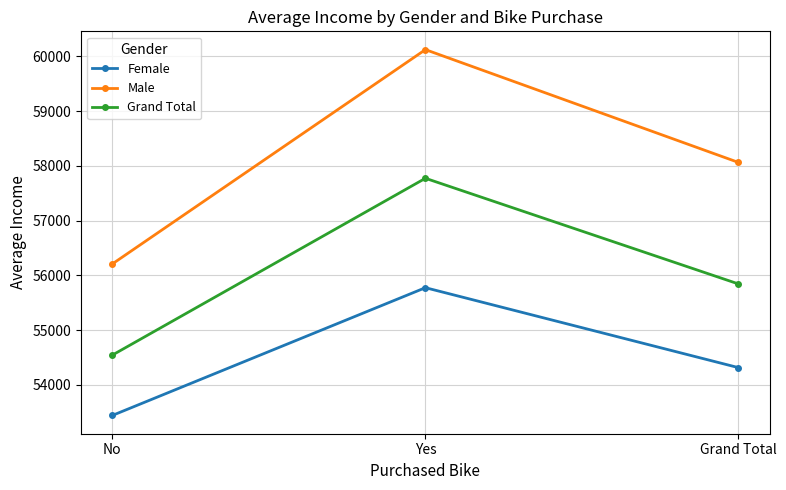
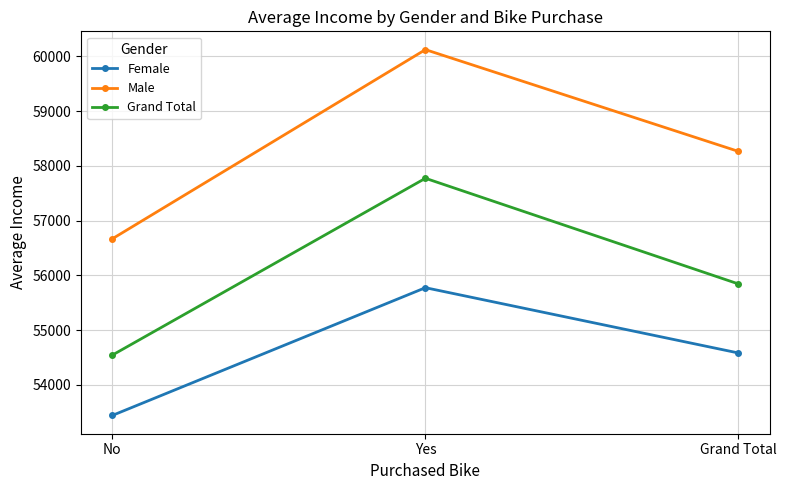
Male, No: 56200 -> 56700
Female, Grand Total: 54300 -> 54600
Male, Grand Total: 58100 -> 58300
